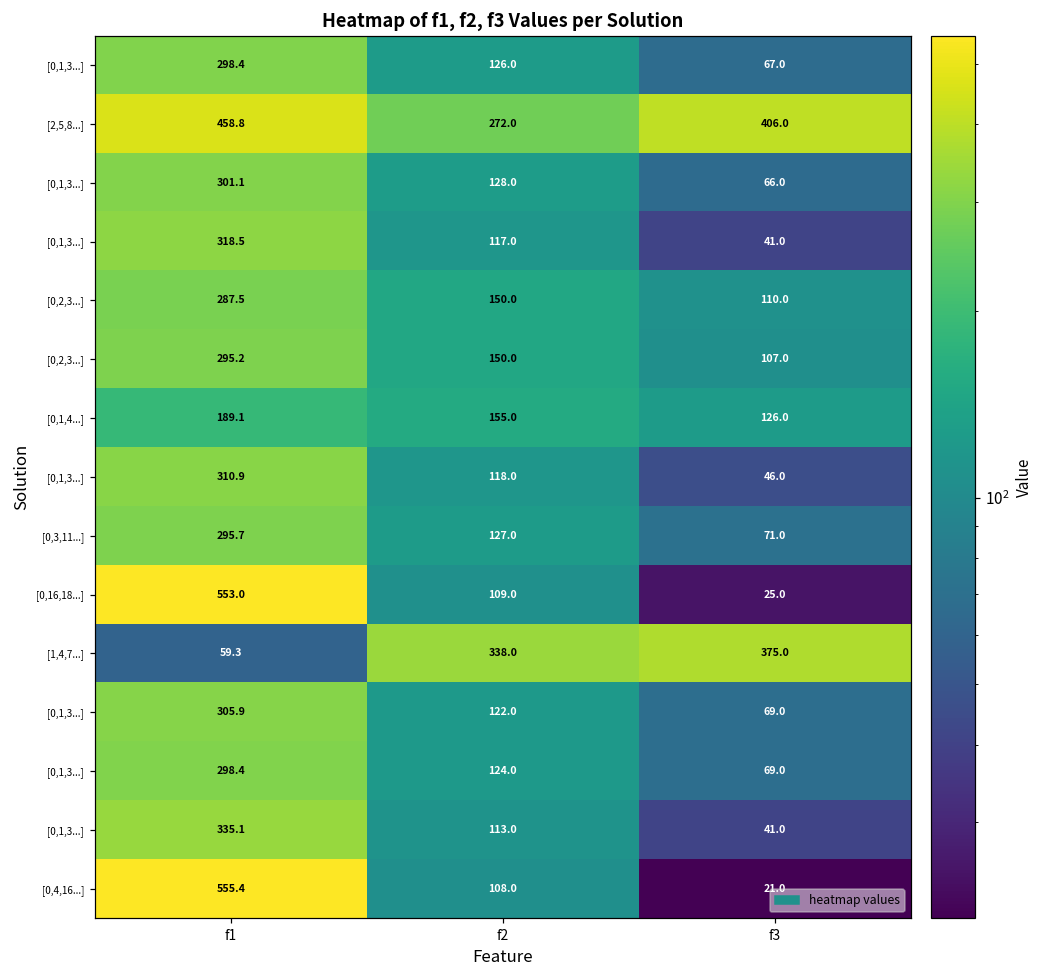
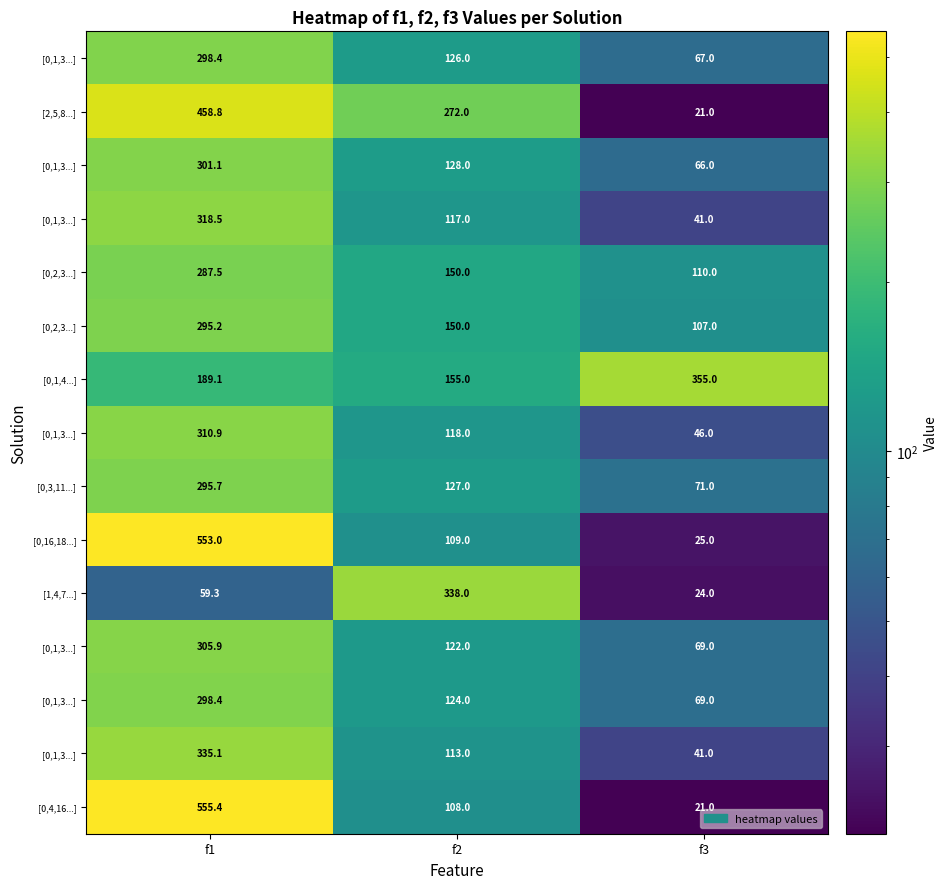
[2,5,8...], f3: 406.0 -> 21.0
[0,1,4...], f3: 126.0 -> 355.0
[1,4,7...], f3: 375.0 -> 24.0
